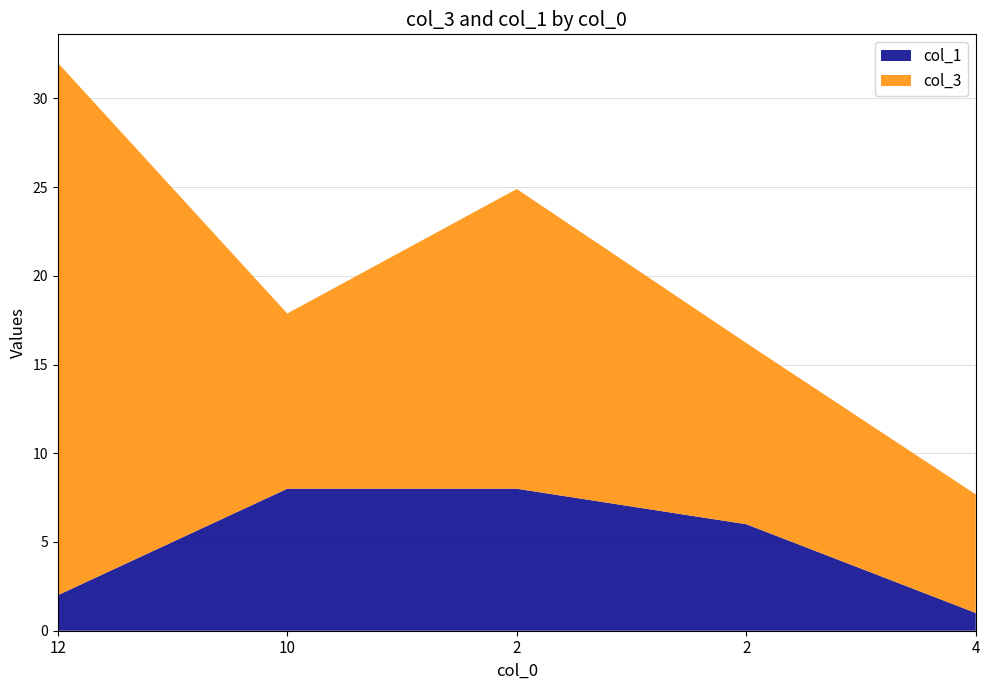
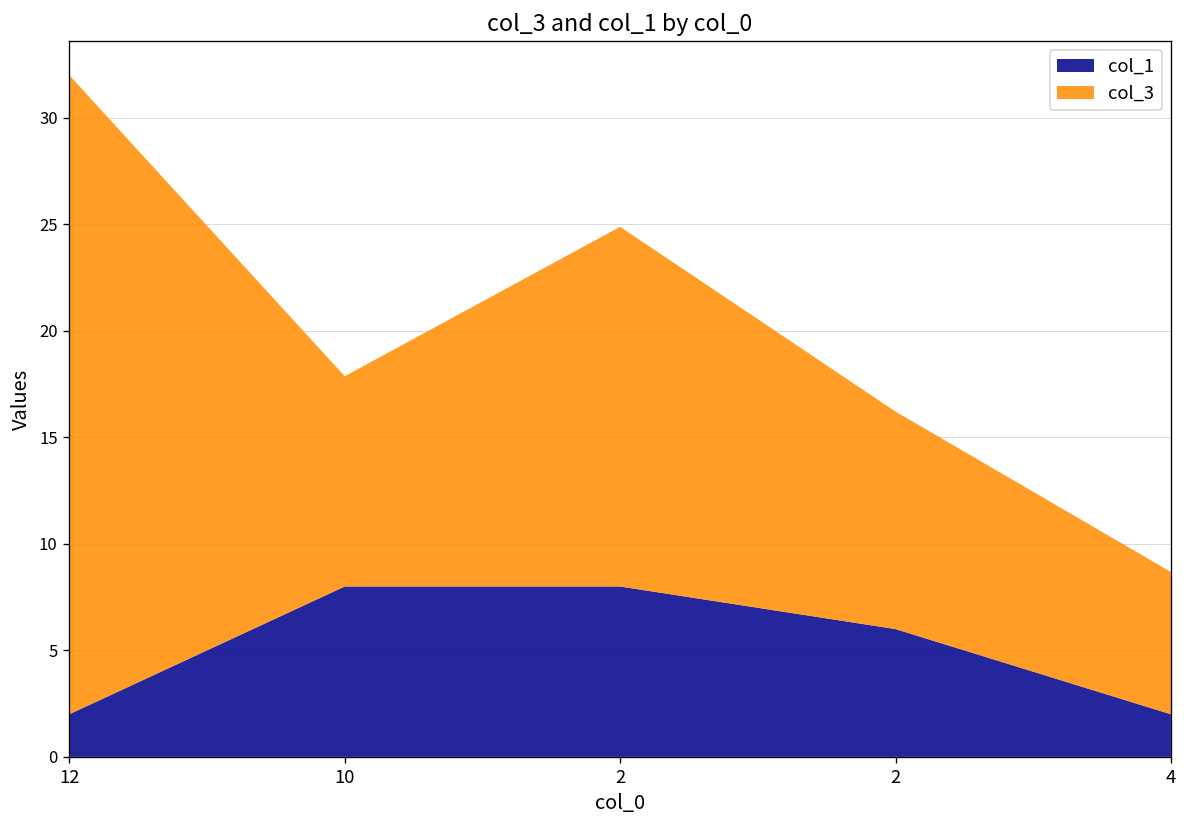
col_1, 4: 1 -> 2
